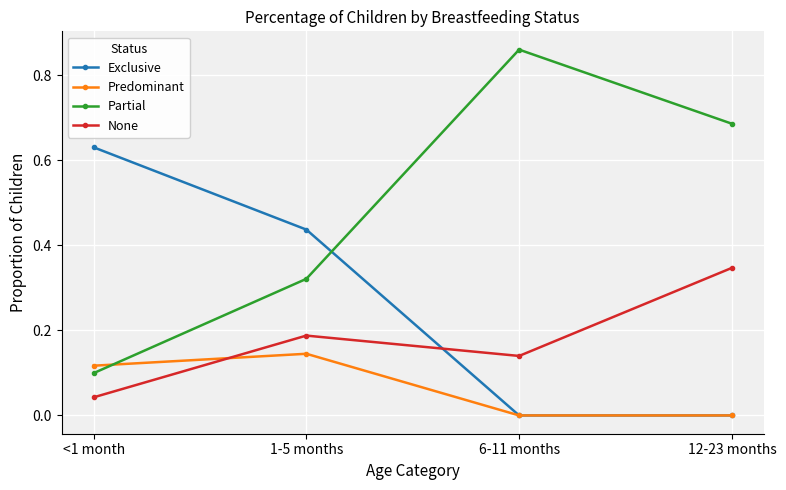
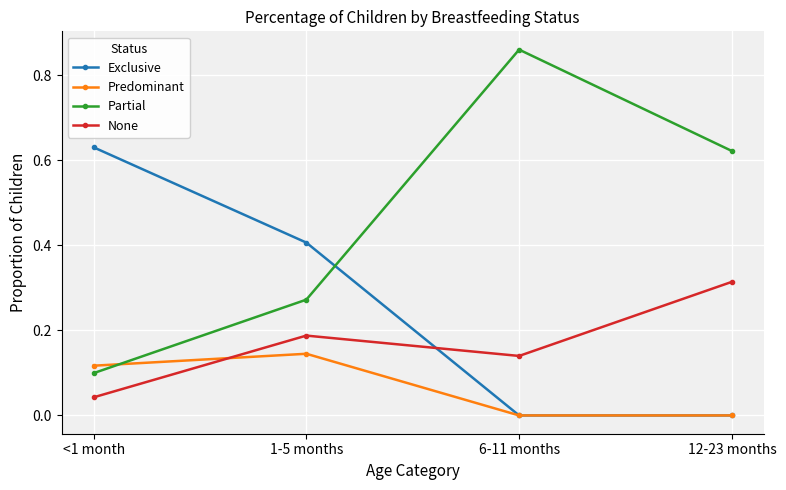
Exclusive, 1-5 months: 0.44 -> 0.41
Partial, 1-5 months: 0.32 -> 0.27
Partial, 12-23 months: 0.69 -> 0.62
None, 12-23 months: 0.35 -> 0.31
